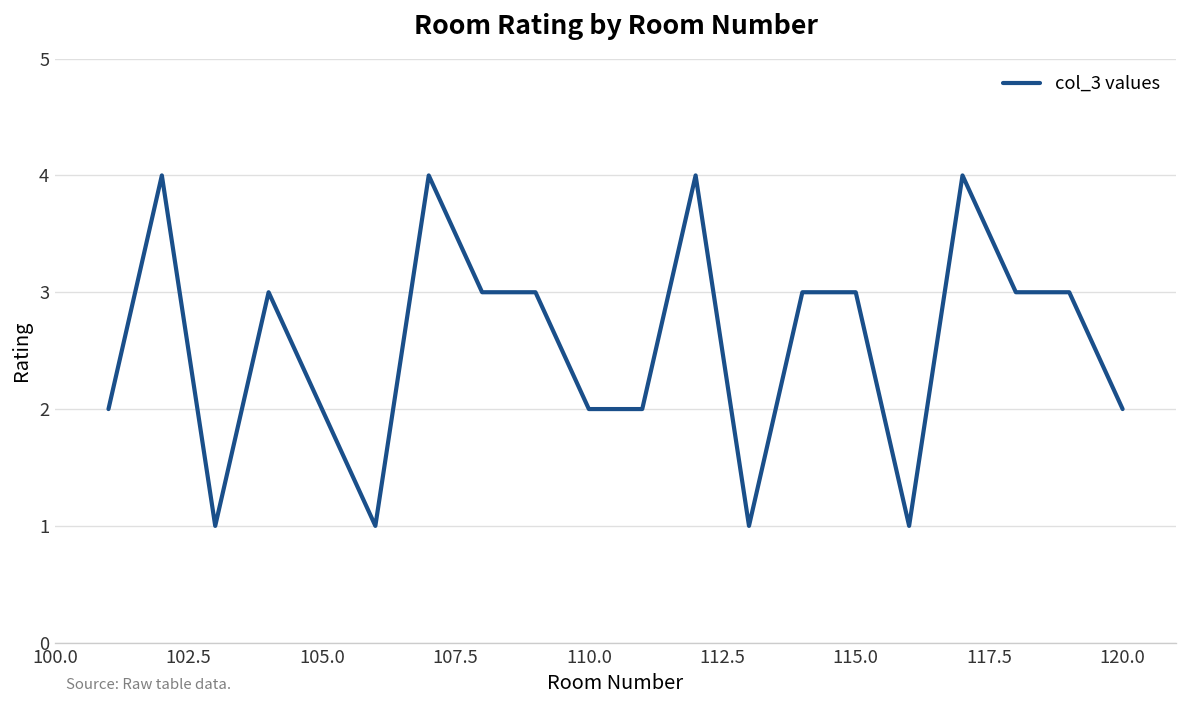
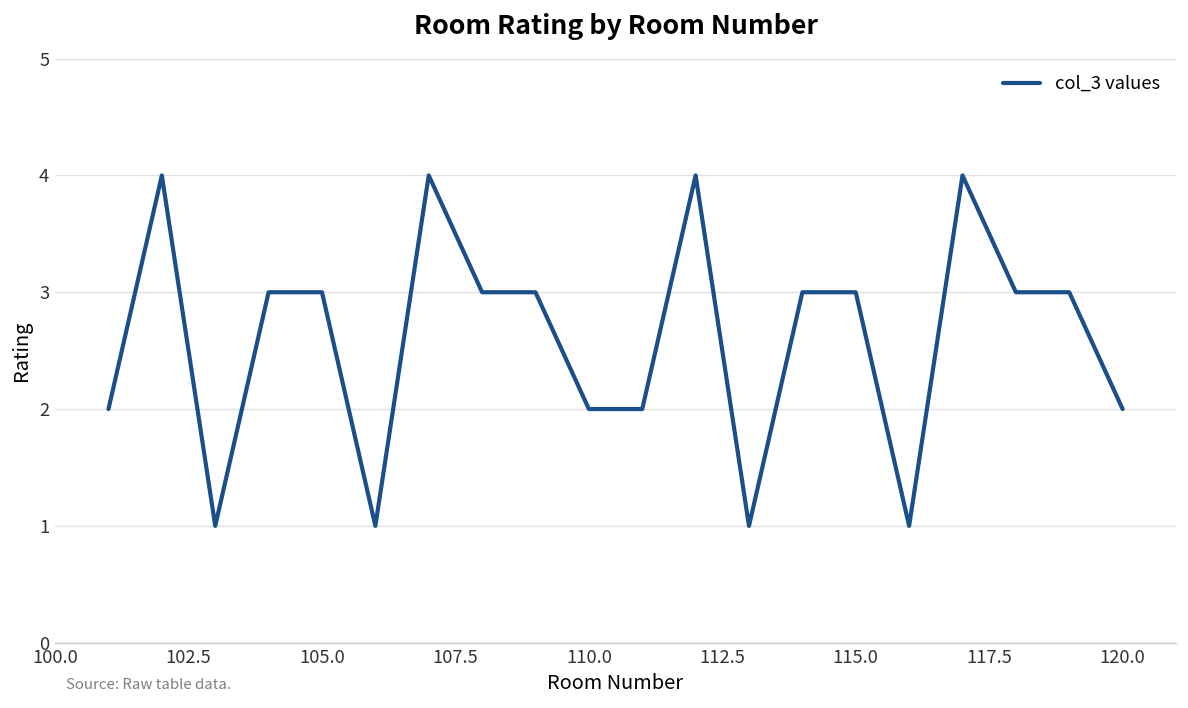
105.0: 2 -> 3
